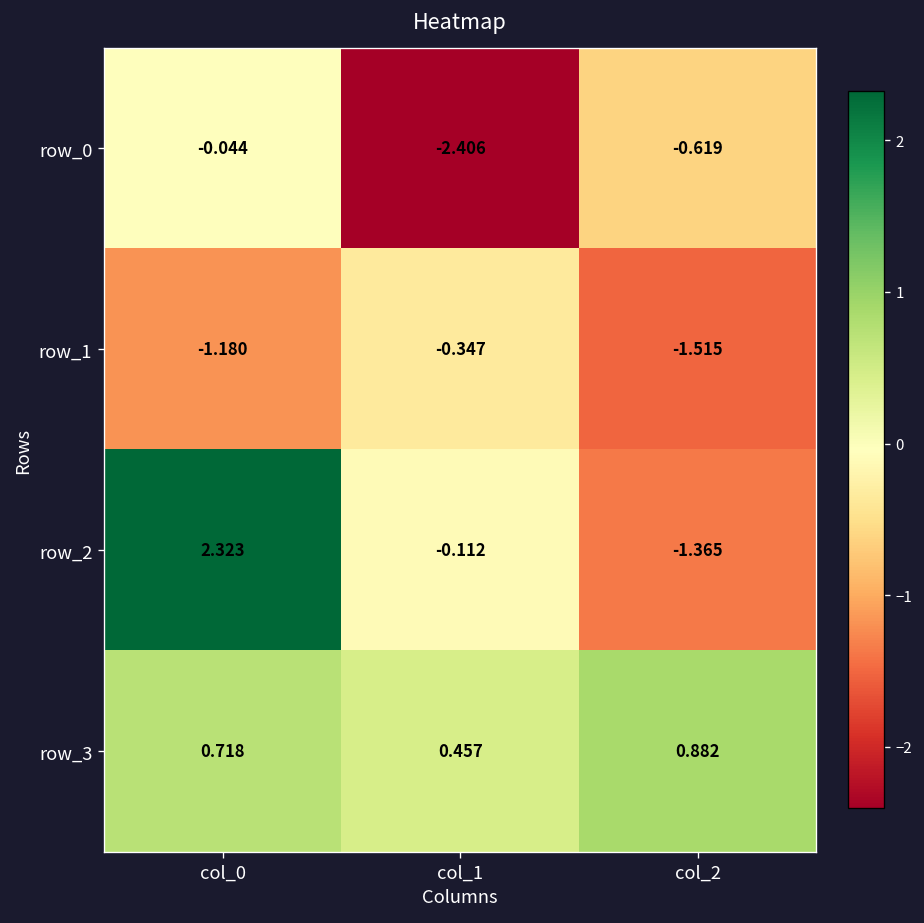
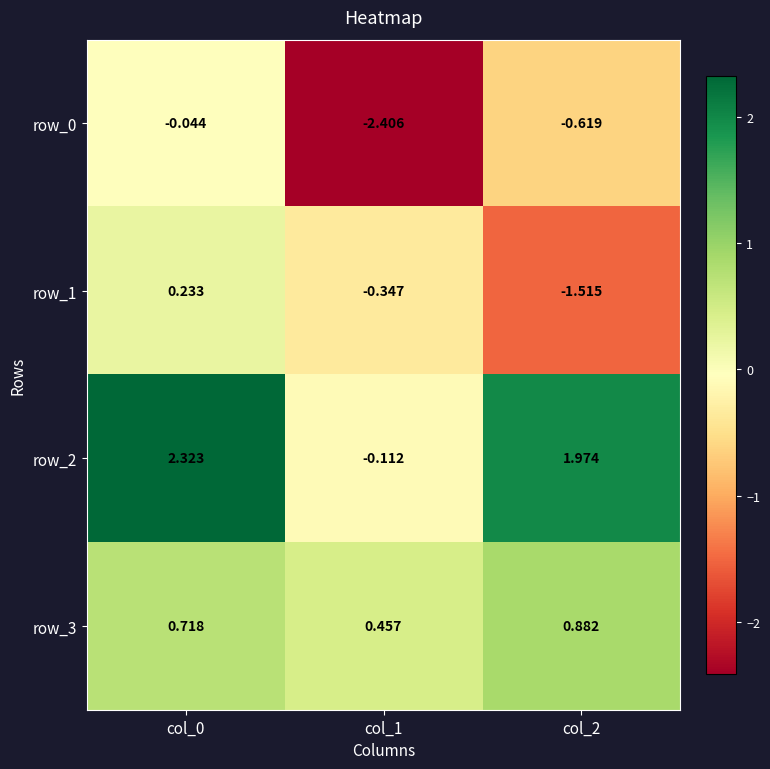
row_1, col_0: -1.180 -> 0.233
row_2, col_2: -1.365 -> 1.974
